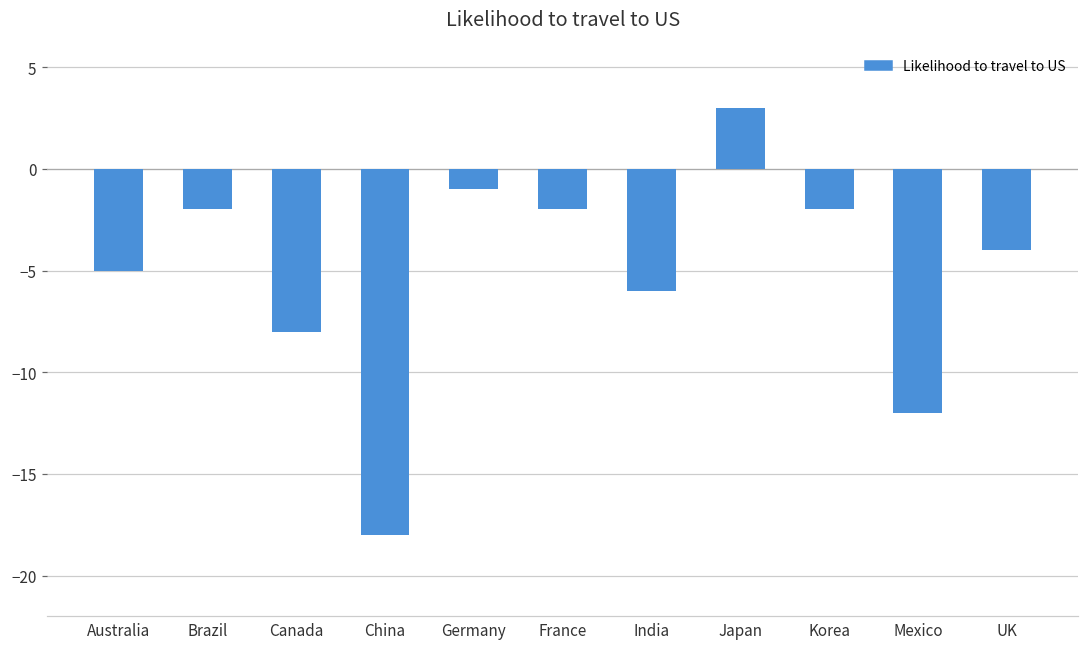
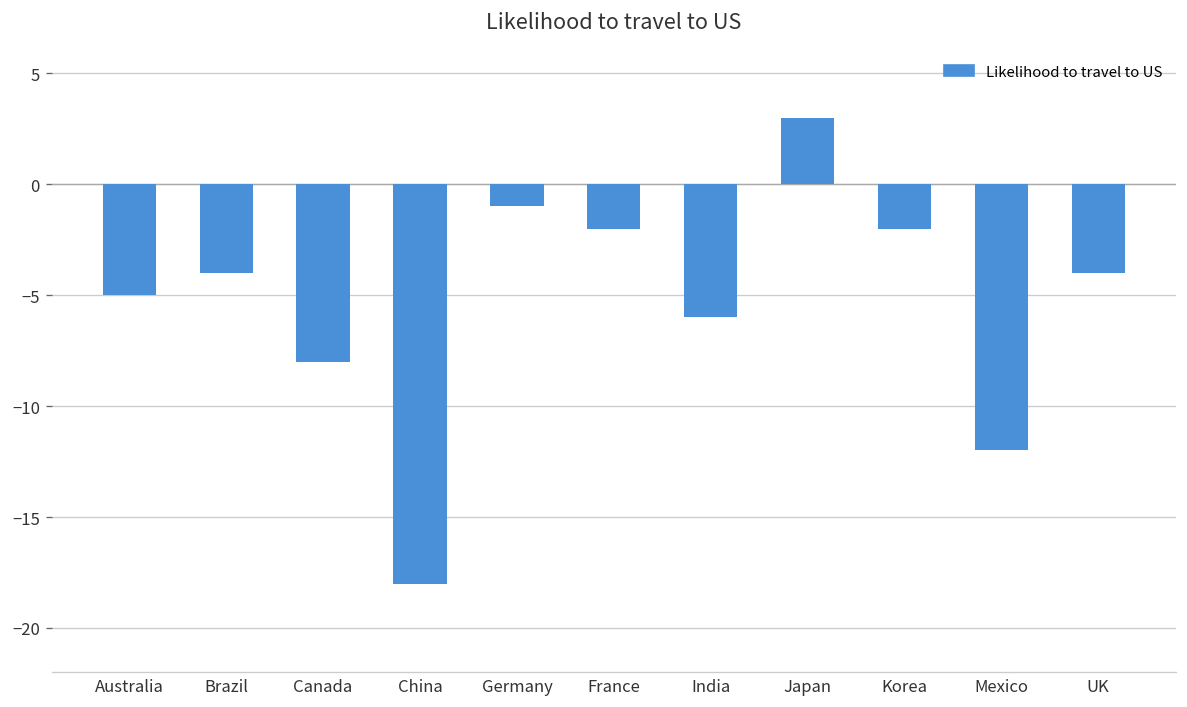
Brazil: -2 -> -4
